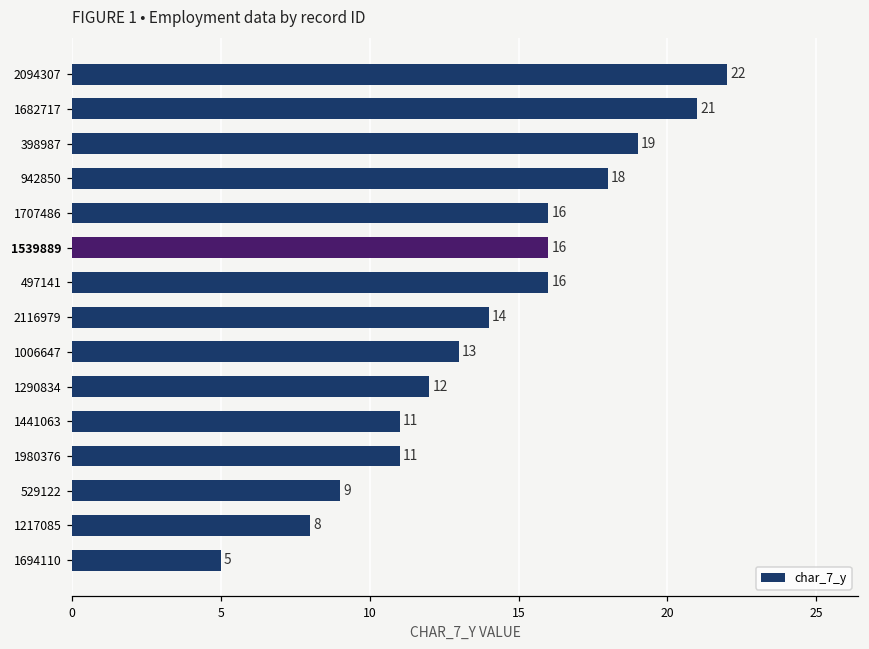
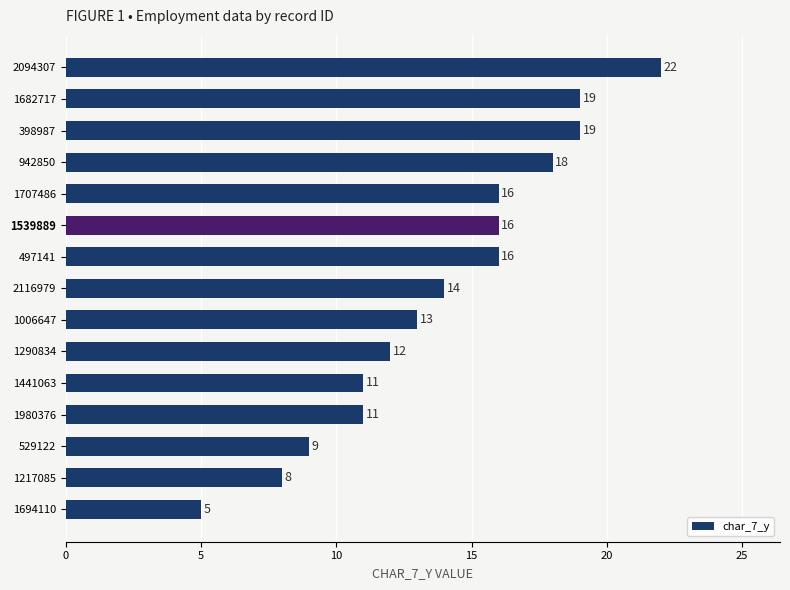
1682717: 21 -> 19
